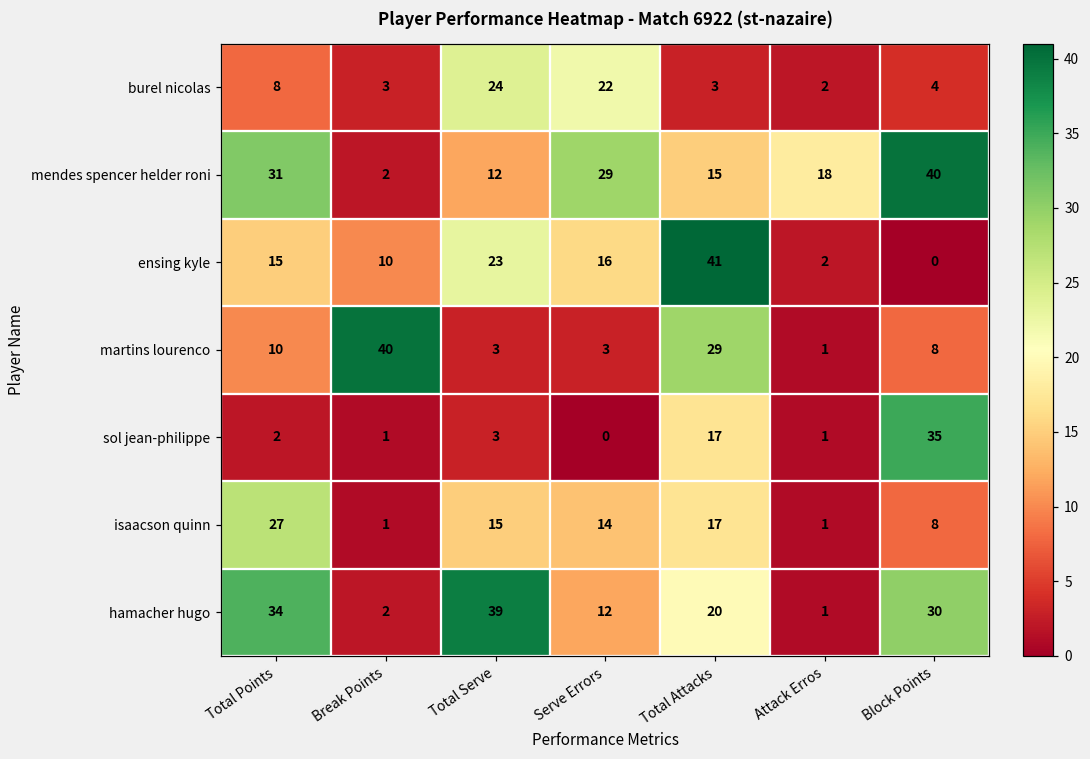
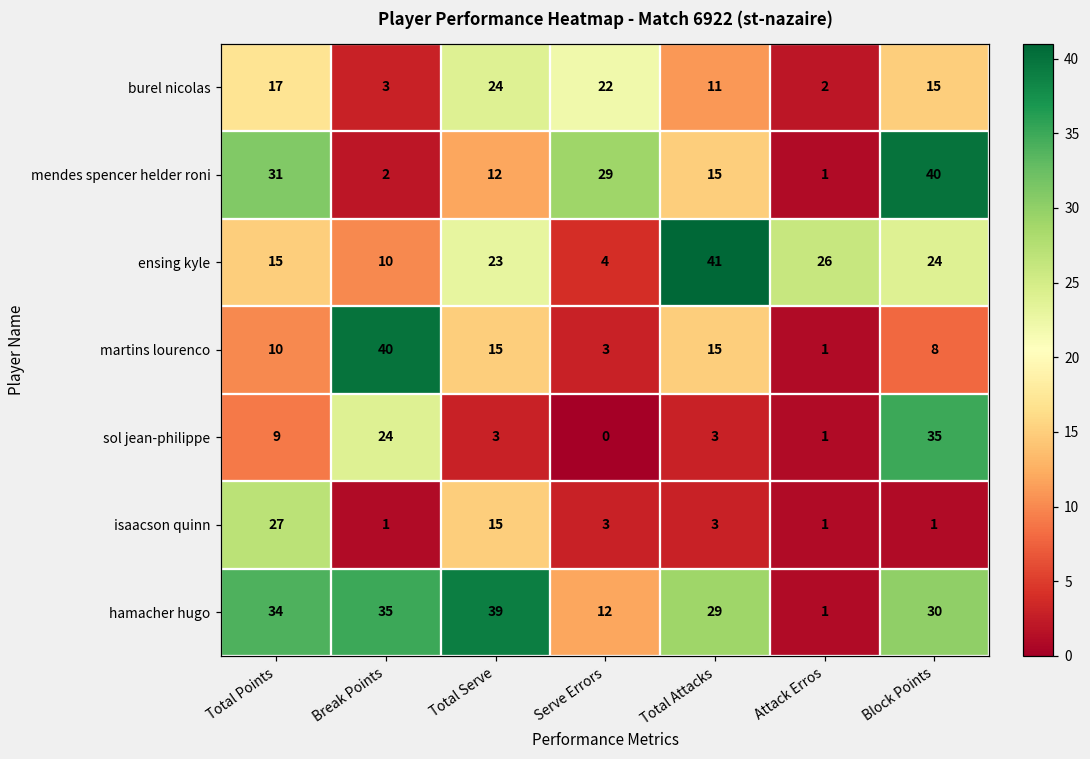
burel nicolas, Total Points: 8 -> 17
burel nicolas, Total Attacks: 3 -> 11
burel nicolas, Block Points: 4 -> 15
mendes spencer helder roni, Attack Erros: 18 -> 1
ensing kyle, Serve Errors: 16 -> 4
ensing kyle, Attack Erros: 2 -> 26
ensing kyle, Block Points: 0 -> 24
martins lourenco, Total Serve: 3 -> 15
martins lourenco, Total Attacks: 29 -> 15
sol jean-philippe, Total Points: 2 -> 9
sol jean-philippe, Break Points: 1 -> 24
sol jean-philippe, Total Attacks: 17 -> 3
isaacson quinn, Serve Errors: 14 -> 3
isaacson quinn, Total Attacks: 17 -> 3
isaacson quinn, Block Points: 8 -> 1
hamacher hugo, Break Points: 2 -> 35
hamacher hugo, Total Attacks: 20 -> 29
